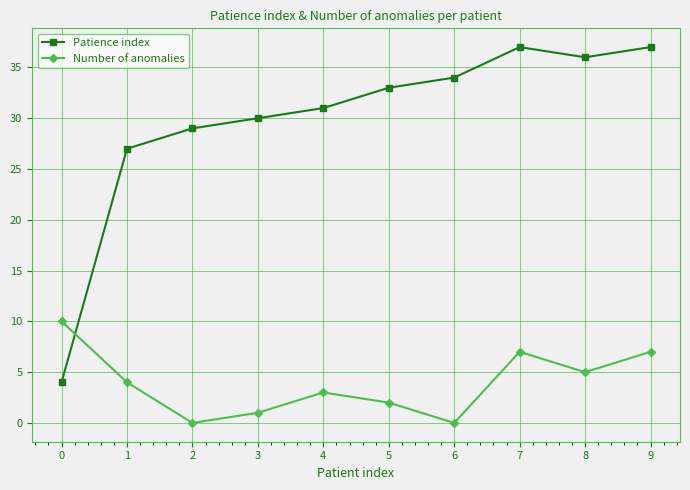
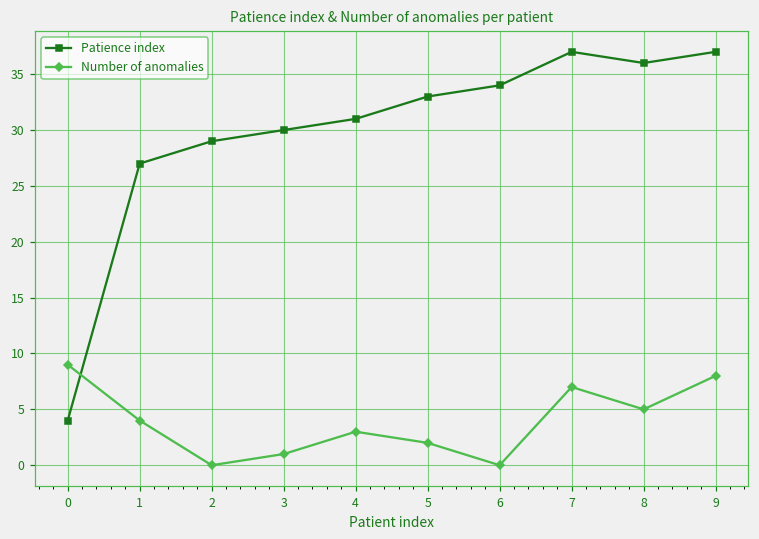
Number of anomalies, 0: 10 -> 9
Number of anomalies, 9: 7 -> 8
